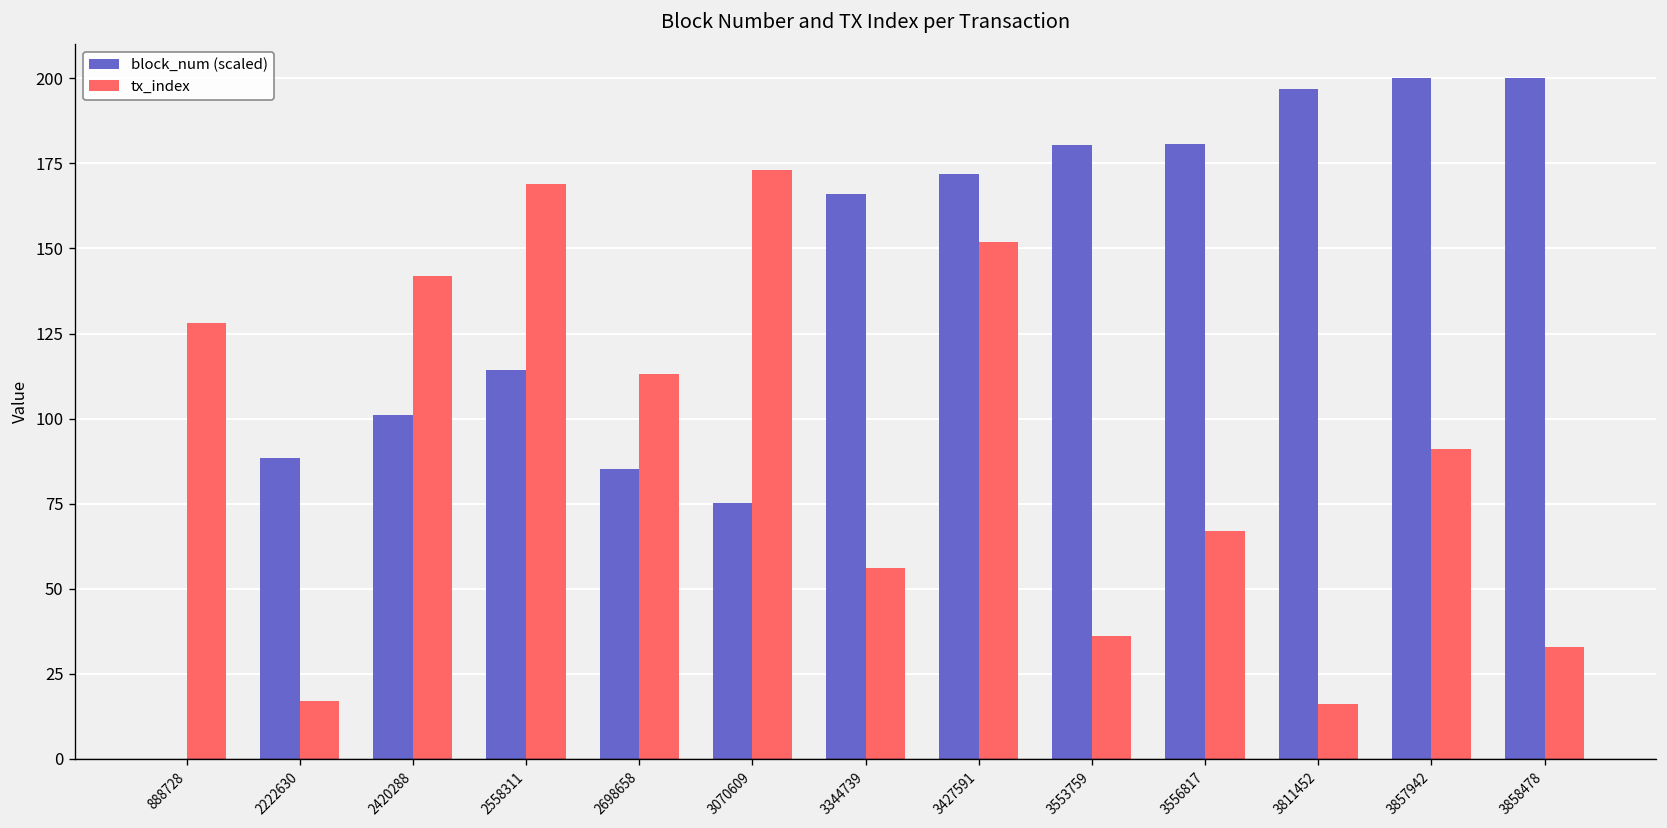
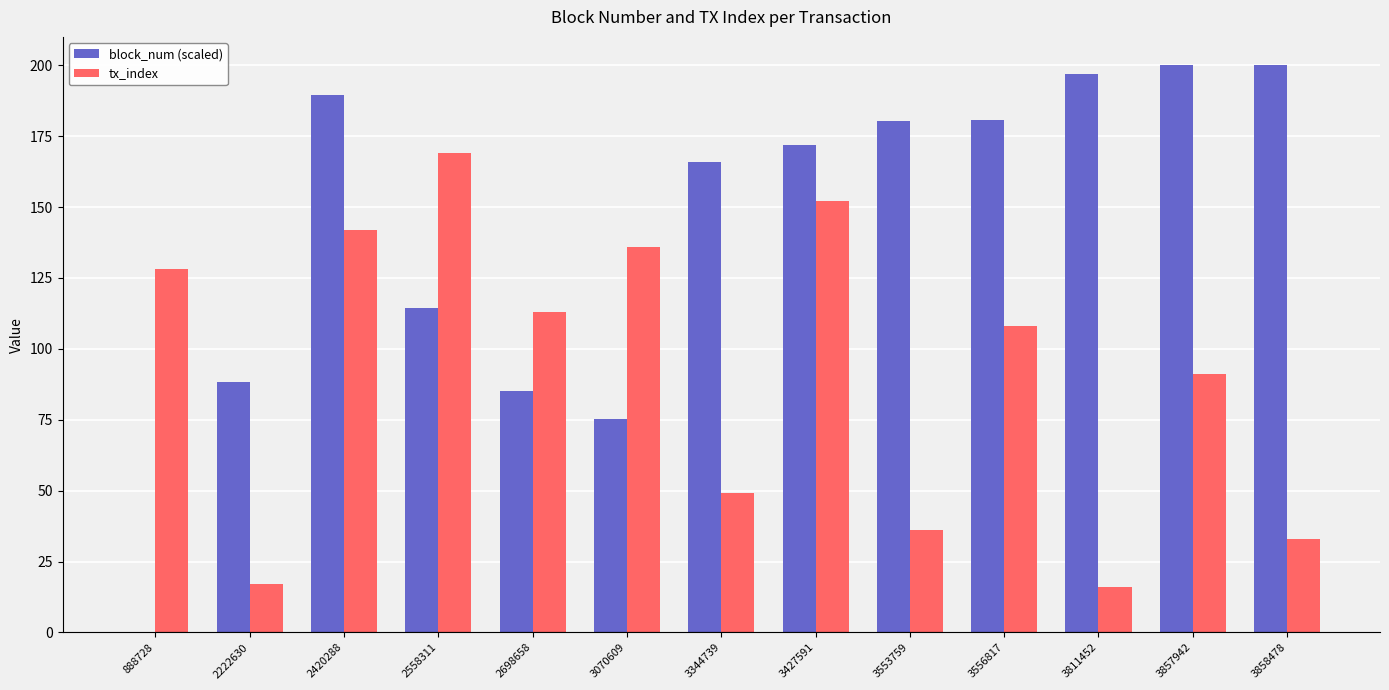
block_num (scaled), 2420288: 101 -> 189
tx_index, 3070609: 173 -> 136
tx_index, 3344739: 56 -> 49
tx_index, 3556817: 67 -> 108
